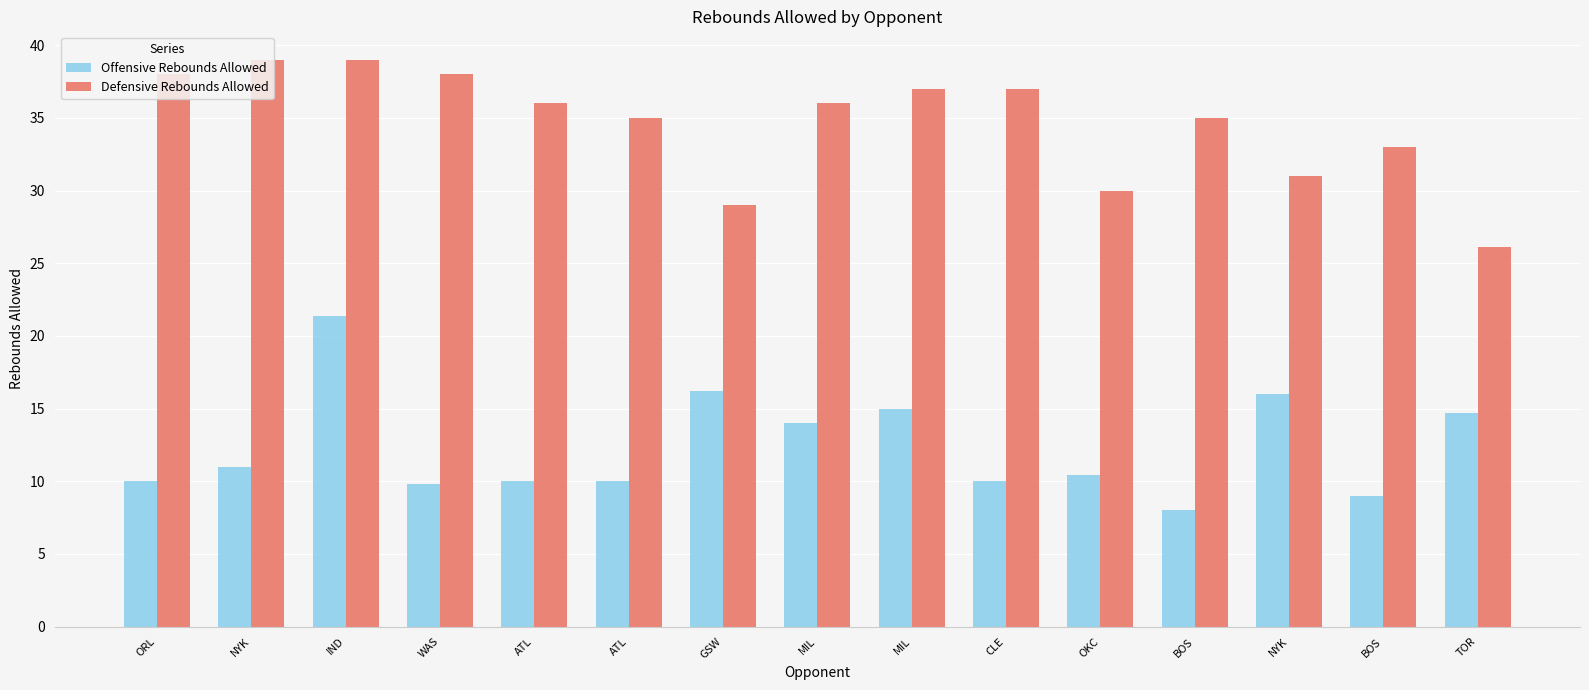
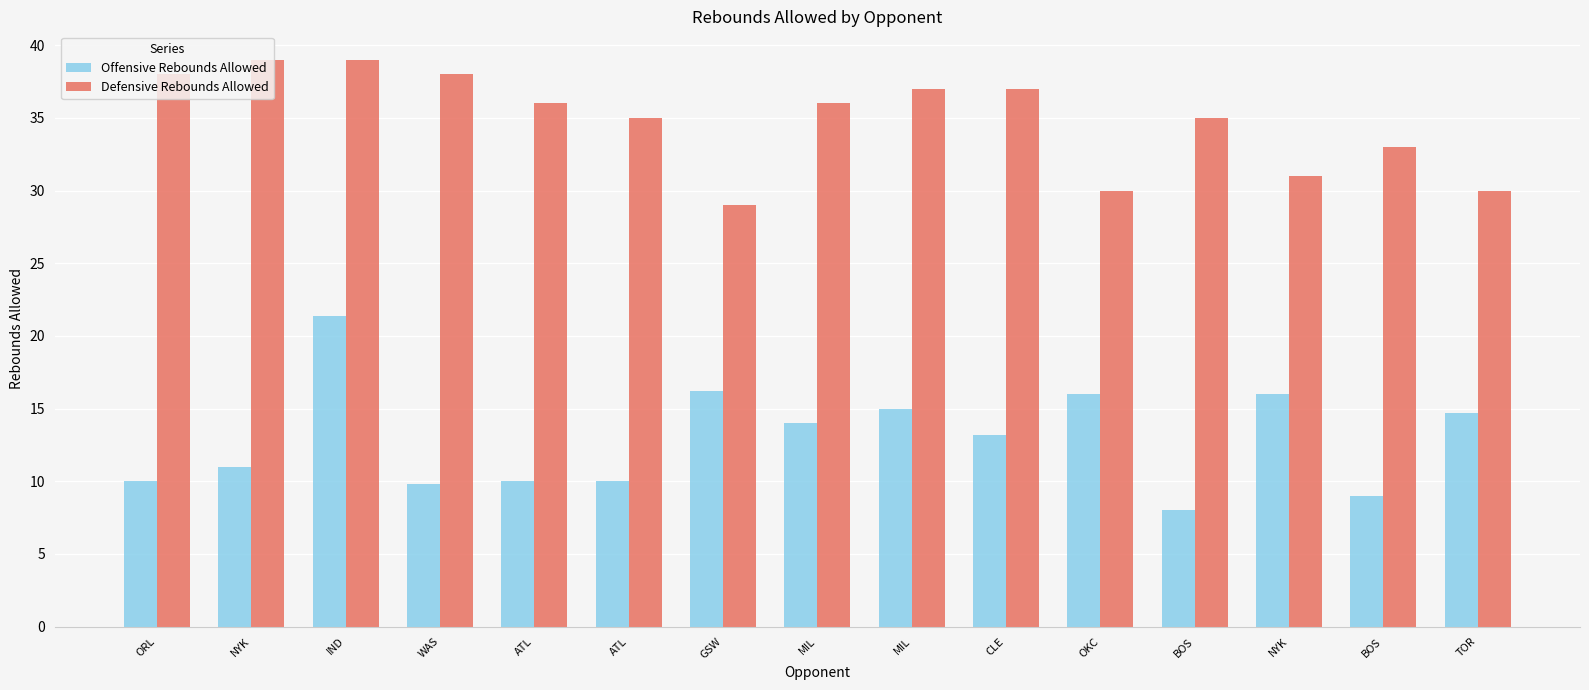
Offensive Rebounds Allowed, CLE: 10.0 -> 13.2
Offensive Rebounds Allowed, OKC: 10.4 -> 16.0
Defensive Rebounds Allowed, TOR: 26.1 -> 30.0
